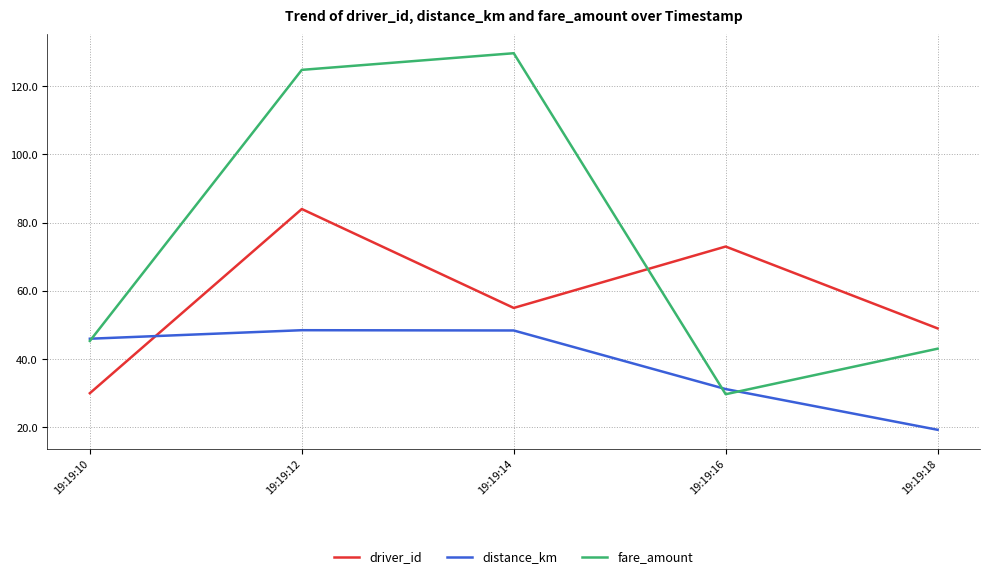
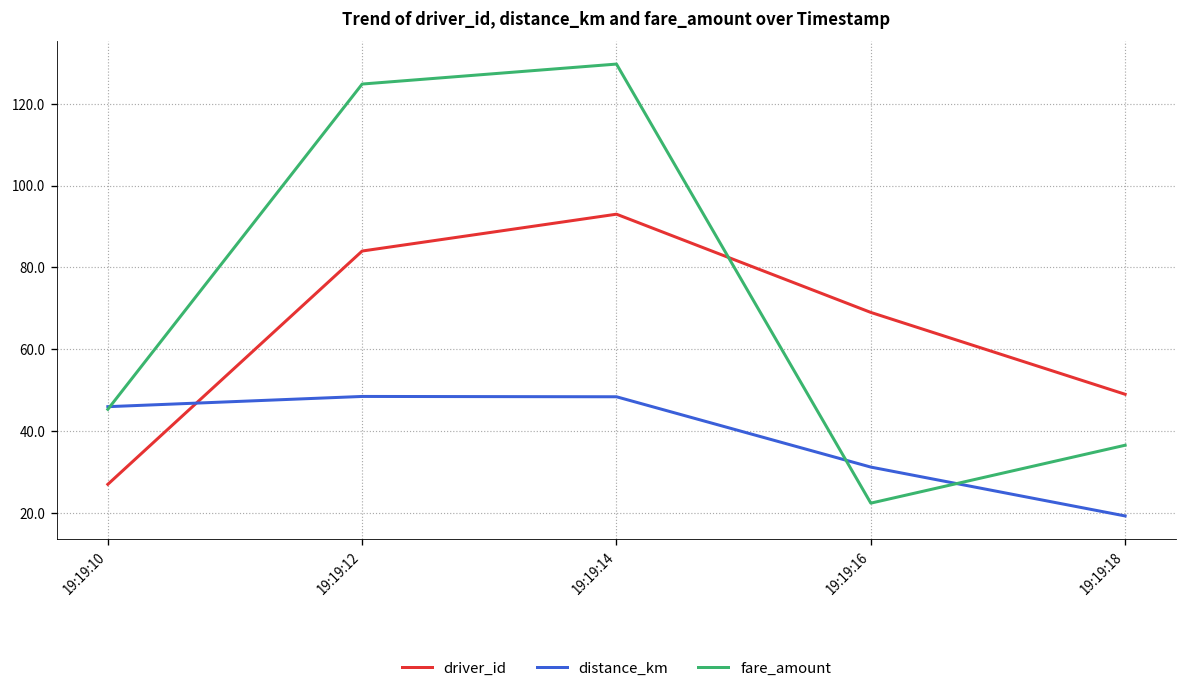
driver_id, 19:19:10: 30 -> 27
driver_id, 19:19:14: 55 -> 93
driver_id, 19:19:16: 73 -> 69
fare_amount, 19:19:16: 30 -> 22
fare_amount, 19:19:18: 43 -> 37
